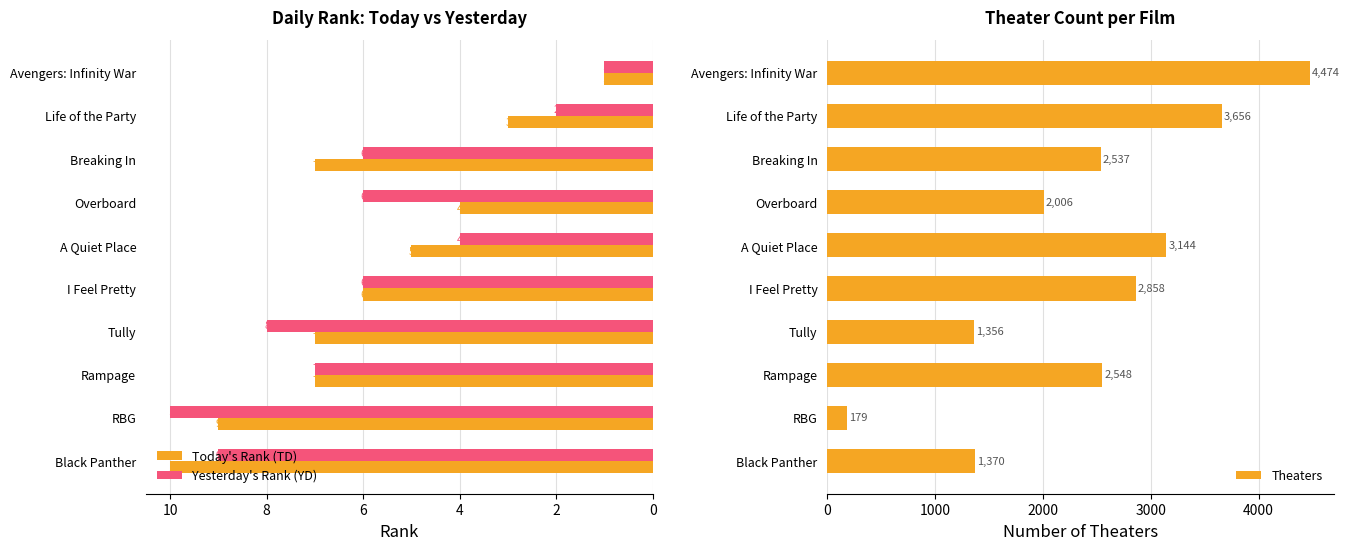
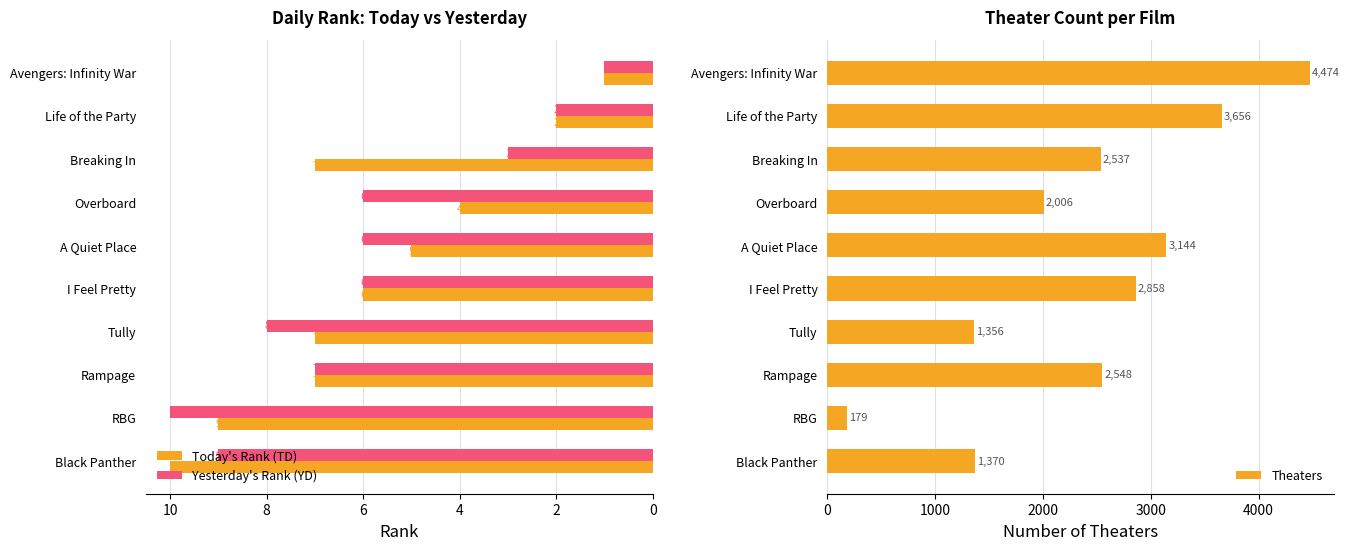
Daily Rank: Today vs Yesterday, Today's Rank (TD), Life of the Party: 3 -> 2
Daily Rank: Today vs Yesterday, Yesterday's Rank (YD), Breaking In: 6 -> 3
Daily Rank: Today vs Yesterday, Yesterday's Rank (YD), A Quiet Place: 4 -> 6
